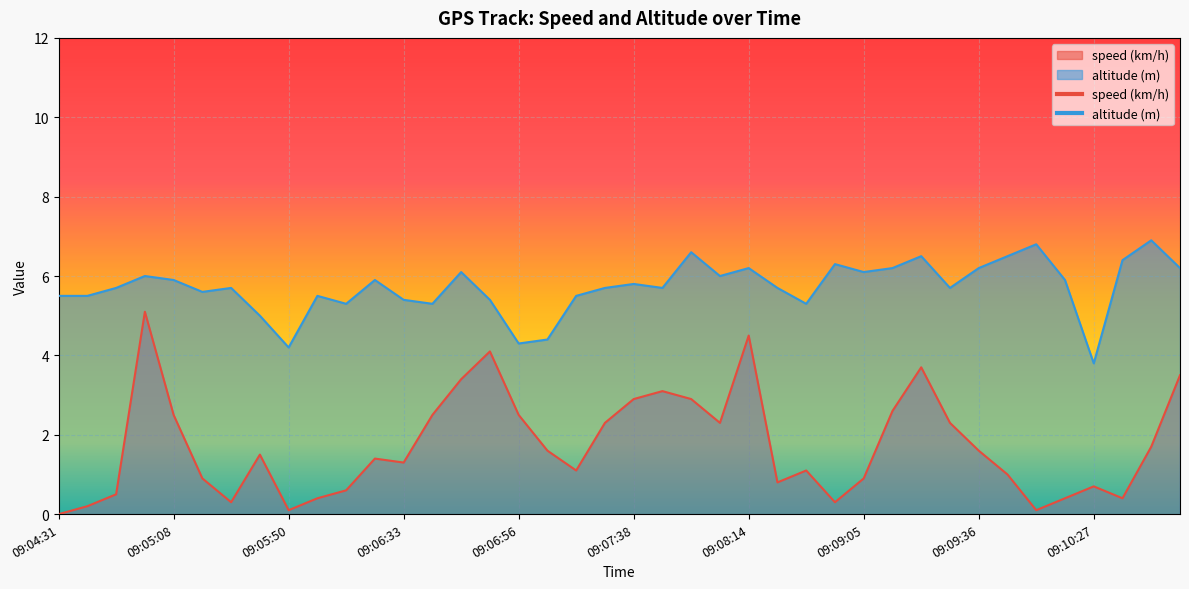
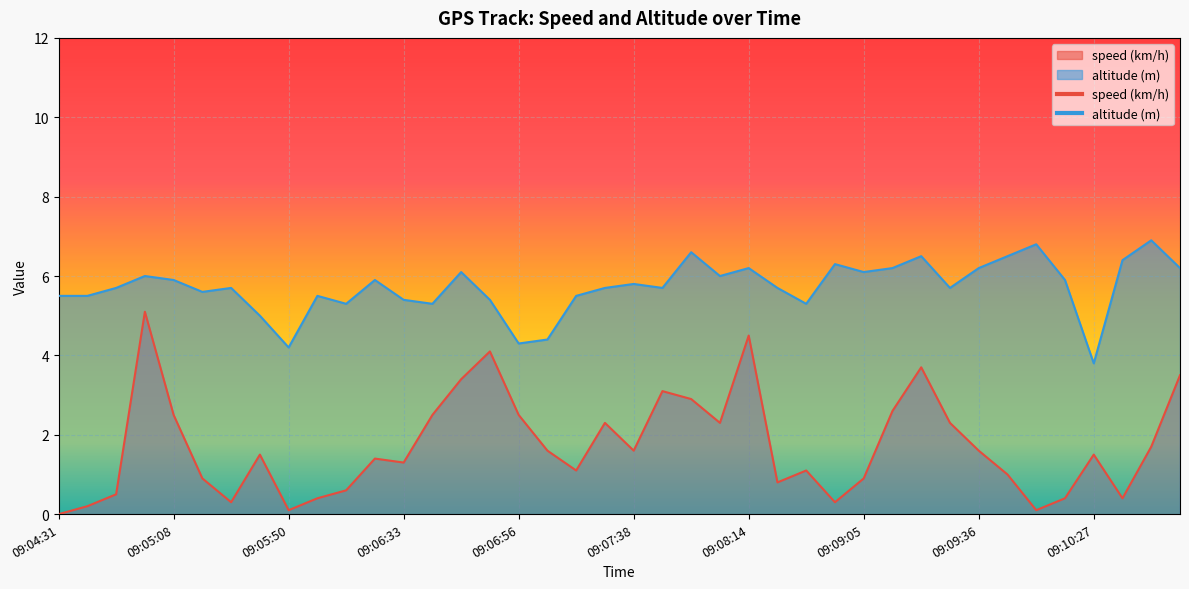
speed (km/h), 09:07:38: 2.9 -> 1.6
speed (km/h), 09:10:27: 0.7 -> 1.5
